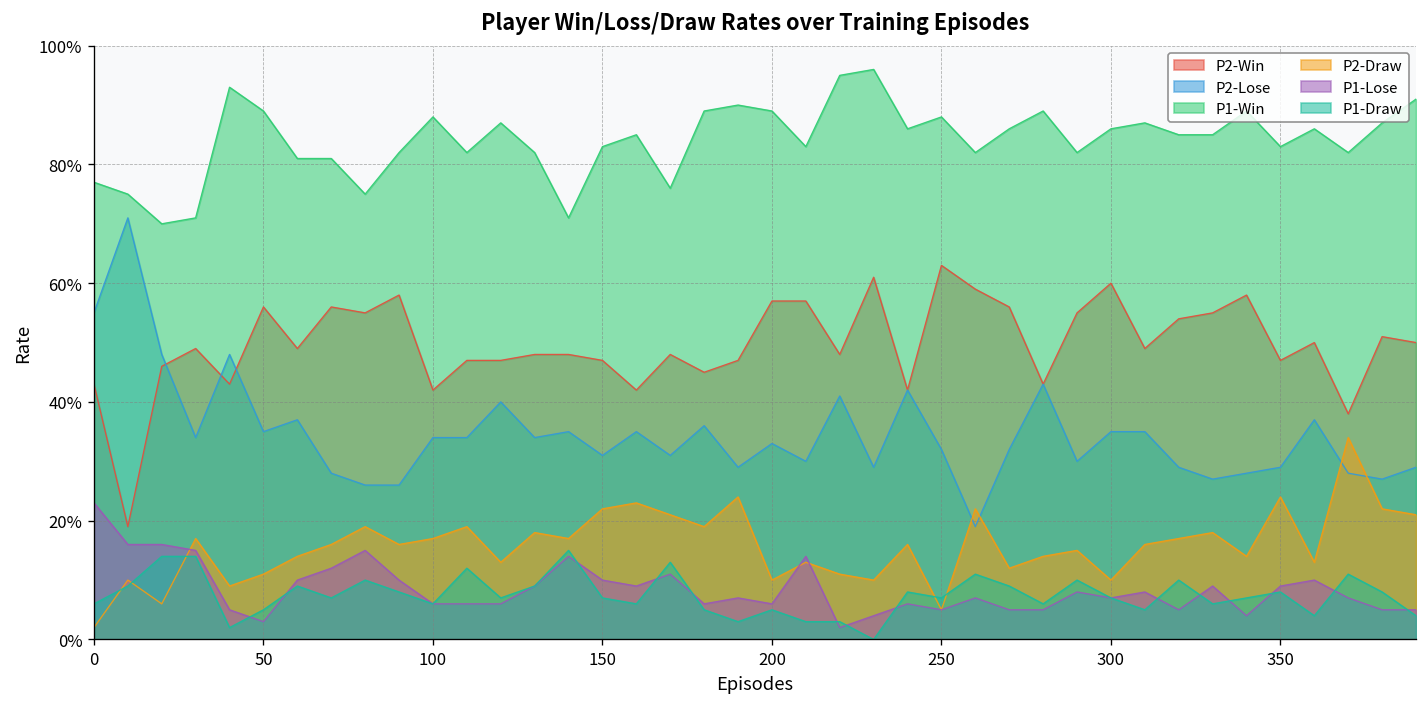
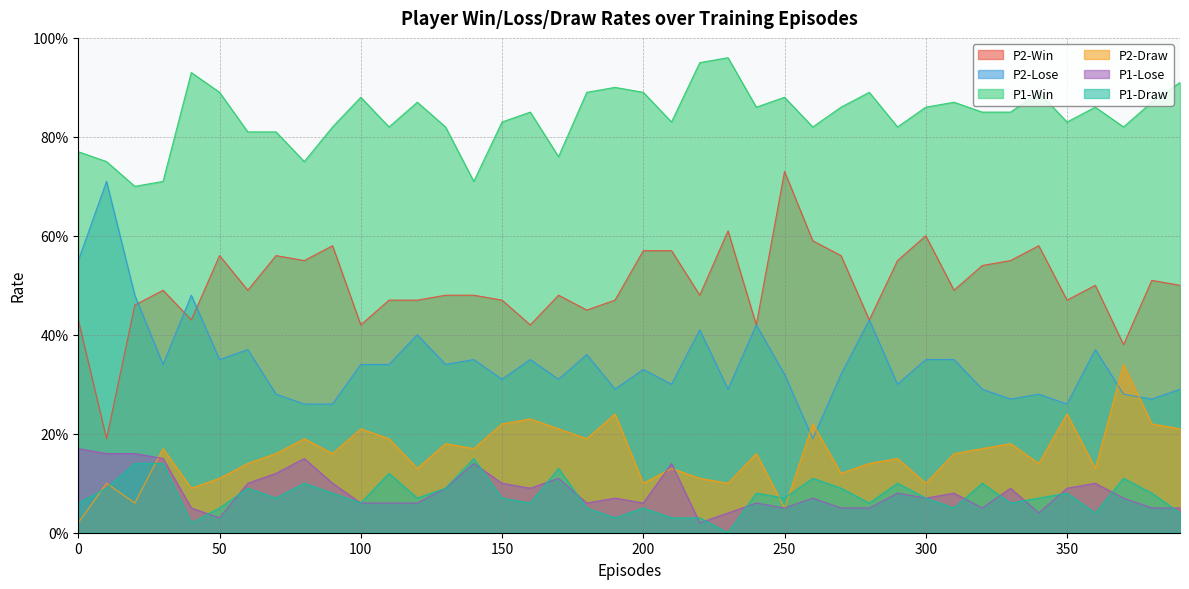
P1-Lose, 0: 23% -> 17%
P2-Draw, 100: 17% -> 21%
P2-Win, 250: 63% -> 73%
P2-Lose, 350: 29% -> 26%
